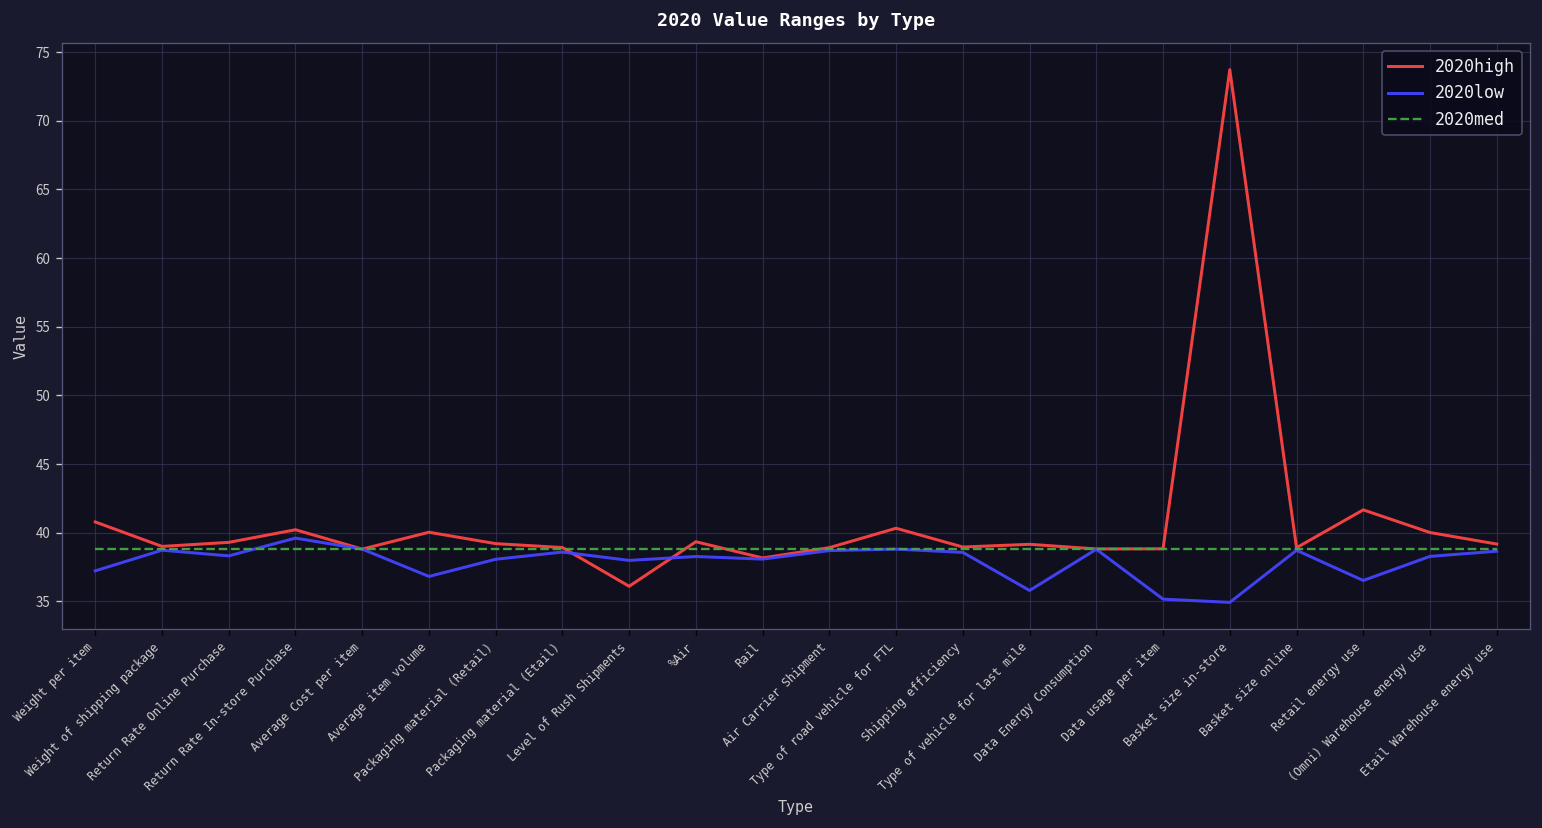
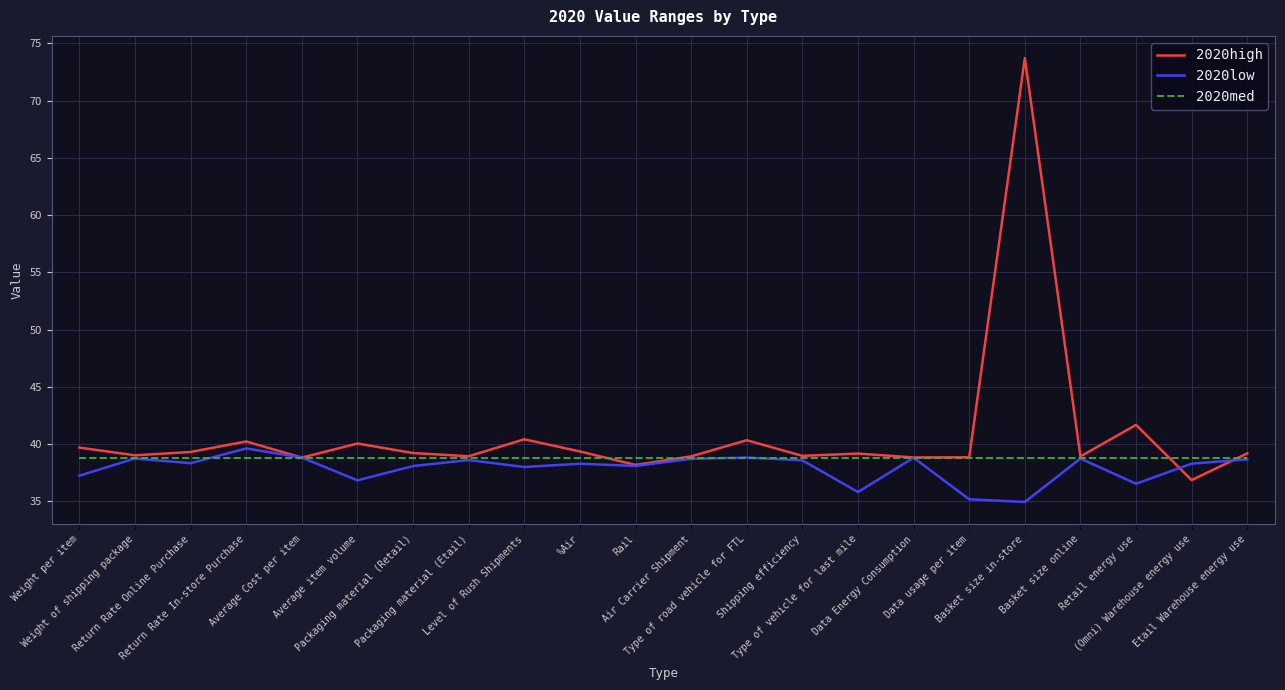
2020high, Weight per item: 40.8 -> 39.7
2020high, Level of Rush Shipments: 36.1 -> 40.4
2020high, (Omni) Warehouse energy use: 40.0 -> 36.8
